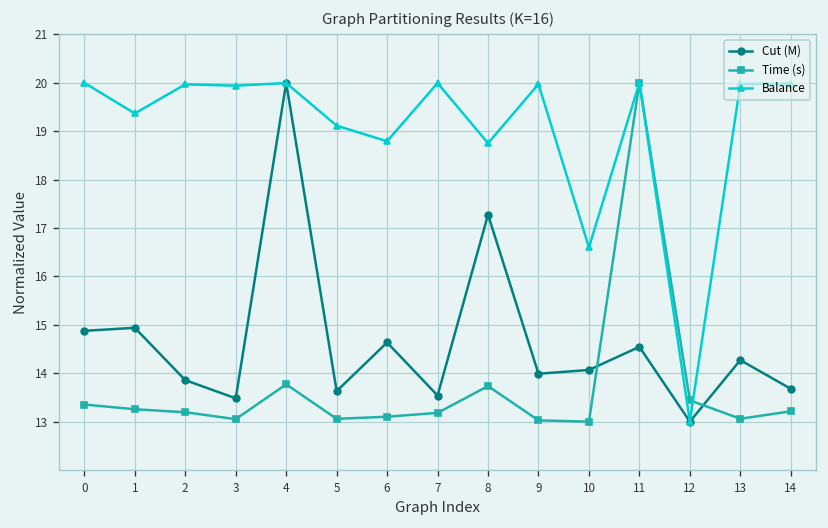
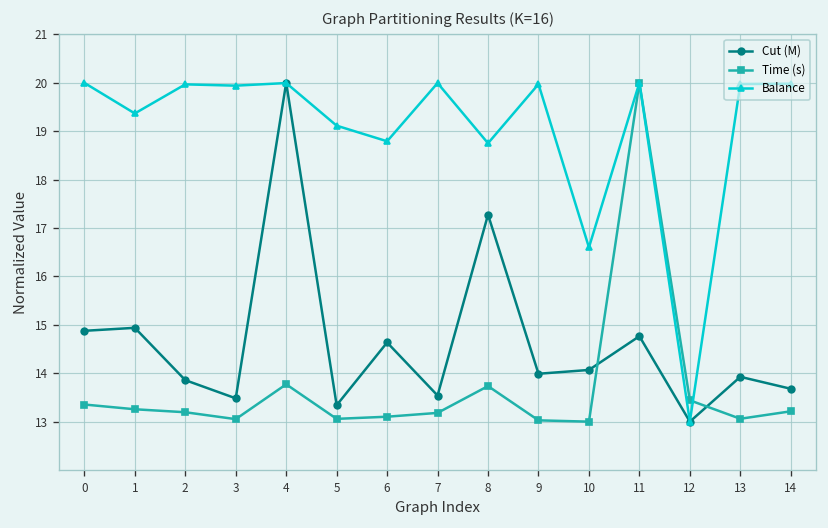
Cut (M), 5: 13.6 -> 13.3
Cut (M), 11: 14.5 -> 14.8
Cut (M), 13: 14.3 -> 13.9
